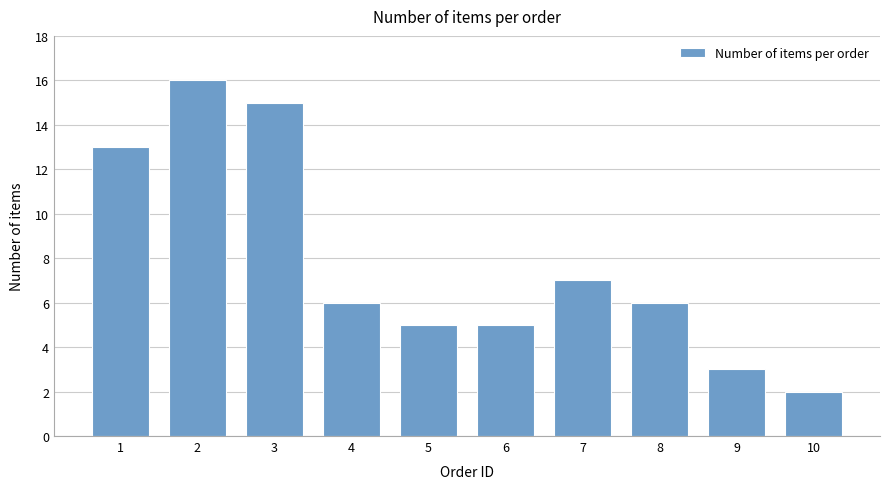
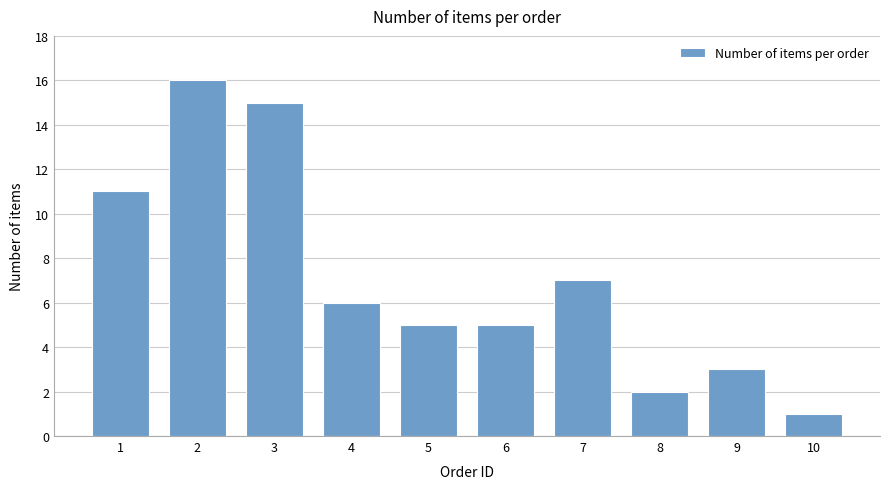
1: 13 -> 11
8: 6 -> 2
10: 2 -> 1
